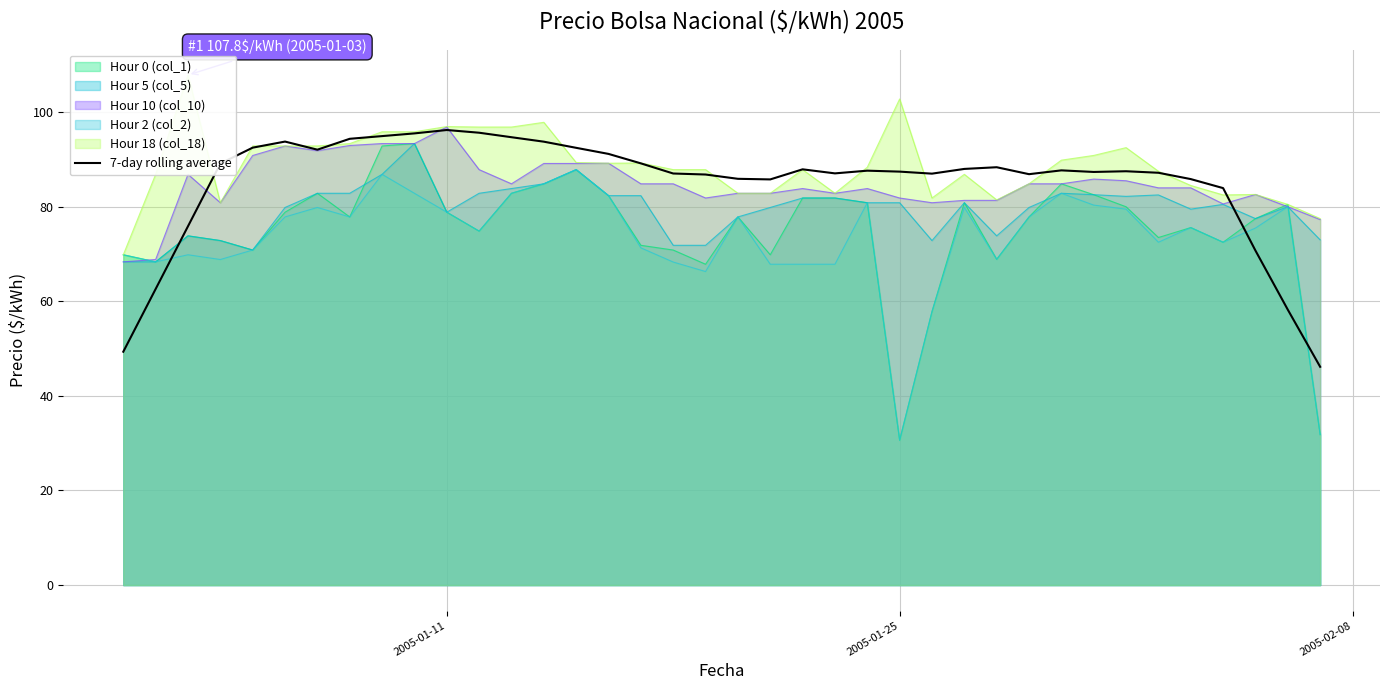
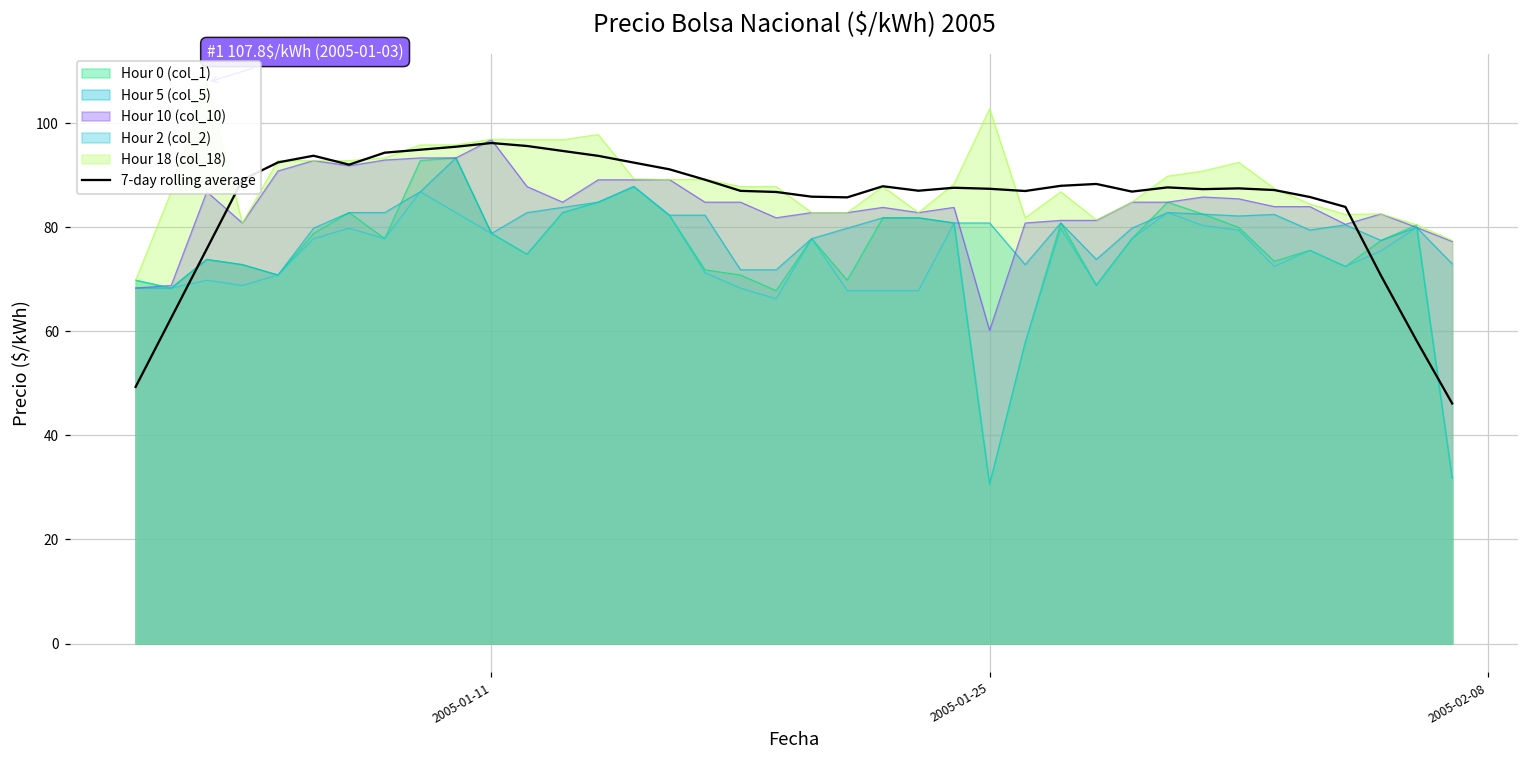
Hour 10 (col_10), 2005-01-25: 82 -> 60
